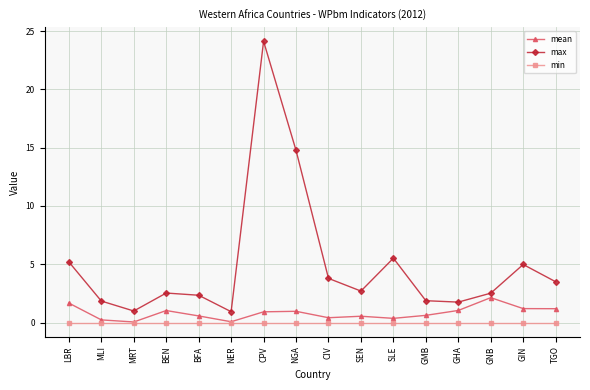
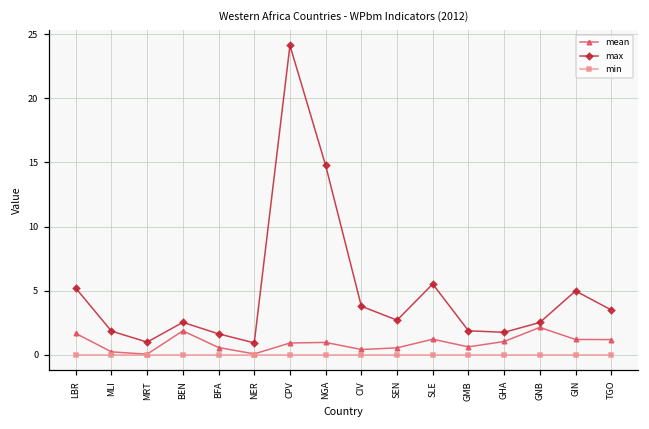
mean, BEN: 1.0 -> 1.9
max, BFA: 2.3 -> 1.6
mean, SLE: 0.4 -> 1.2
